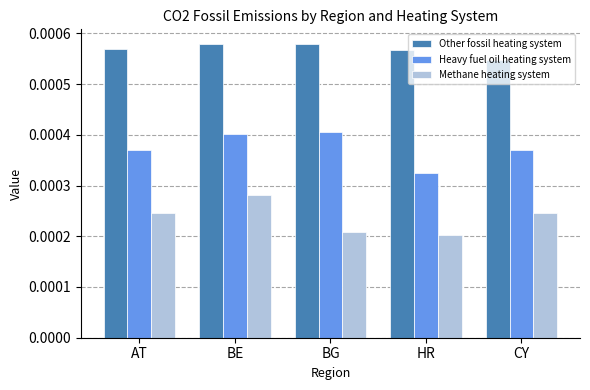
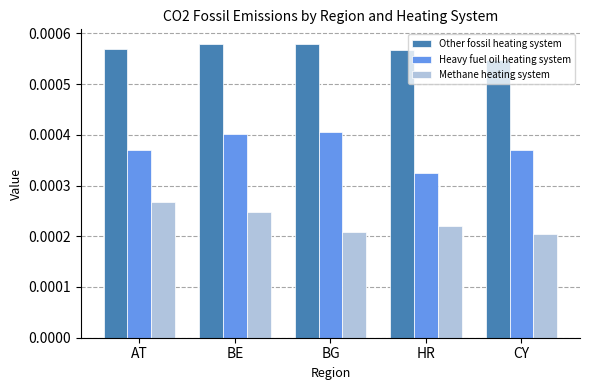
Methane heating system, AT: 0.00025 -> 0.00027
Methane heating system, BE: 0.00028 -> 0.00025
Methane heating system, HR: 0.00020 -> 0.00022
Methane heating system, CY: 0.00025 -> 0.00020
